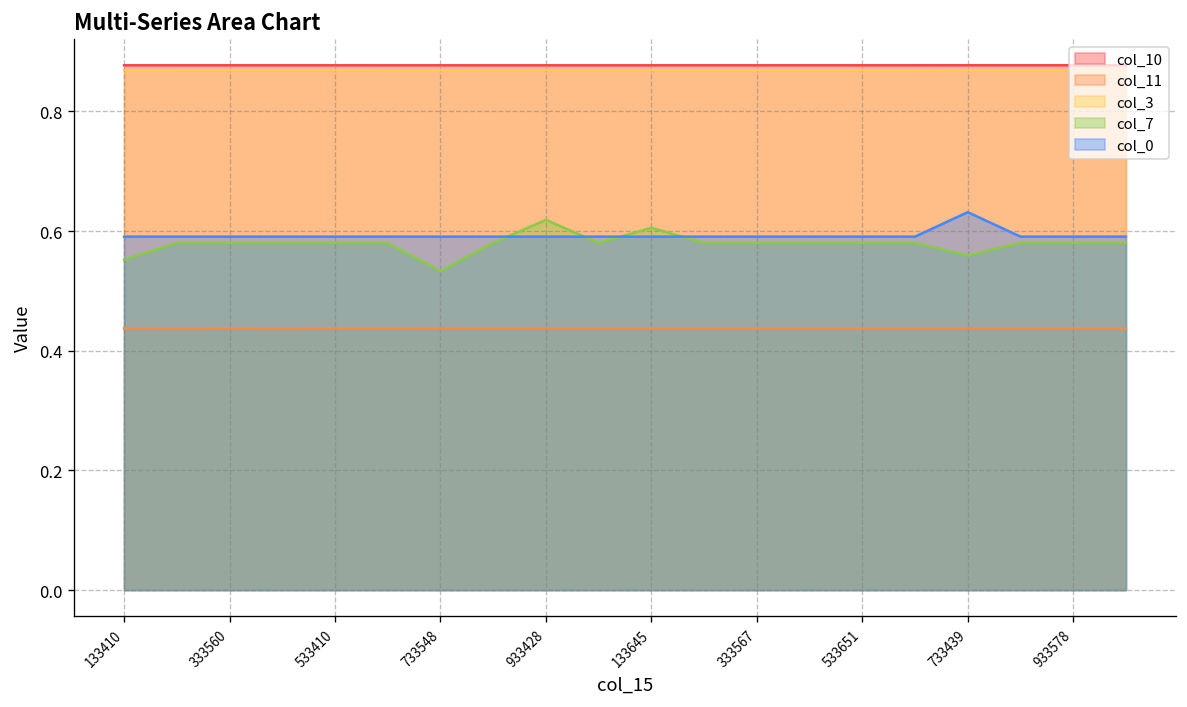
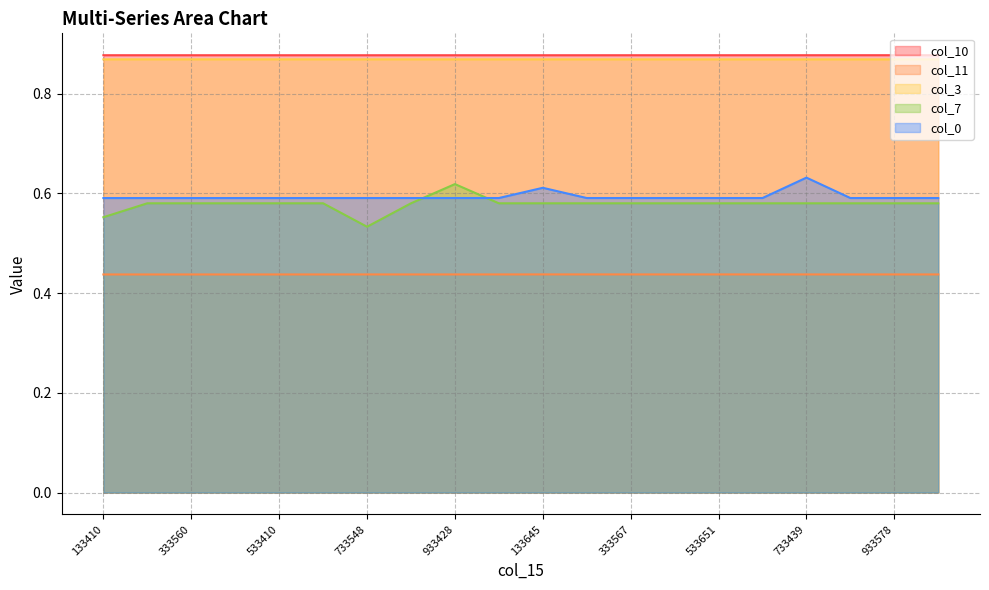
col_7, 133645: 0.61 -> 0.58
col_0, 133645: 0.59 -> 0.61
col_7, 733439: 0.56 -> 0.58
